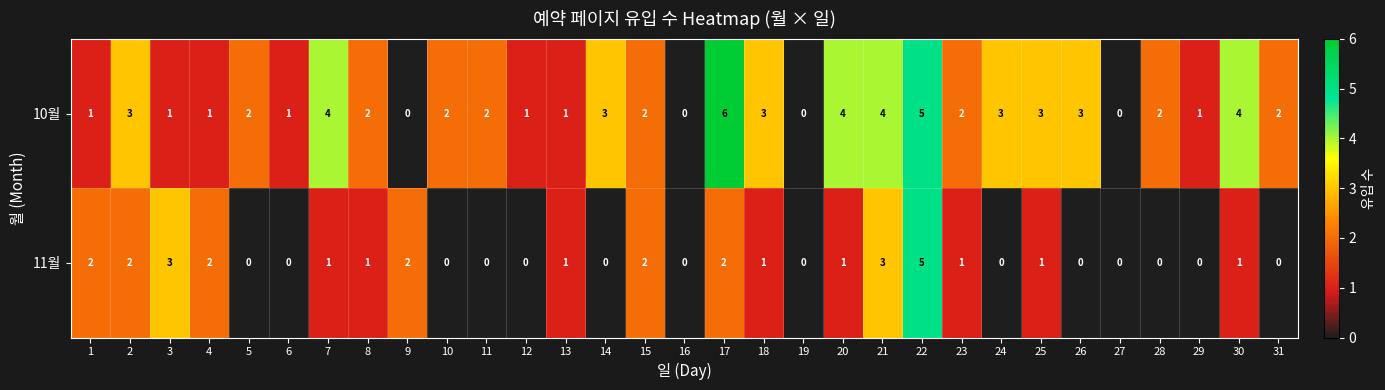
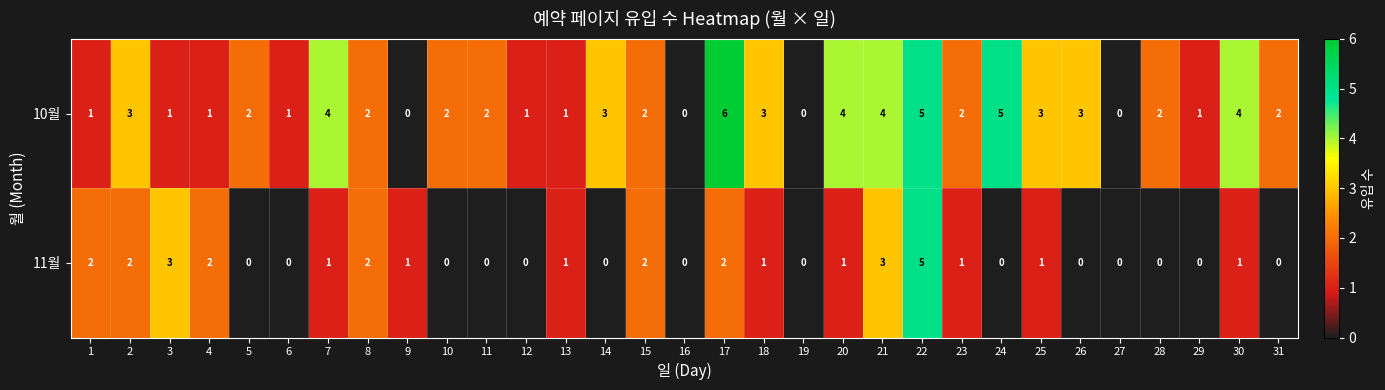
10월, 24: 3 -> 5
11월, 8: 1 -> 2
11월, 9: 2 -> 1
